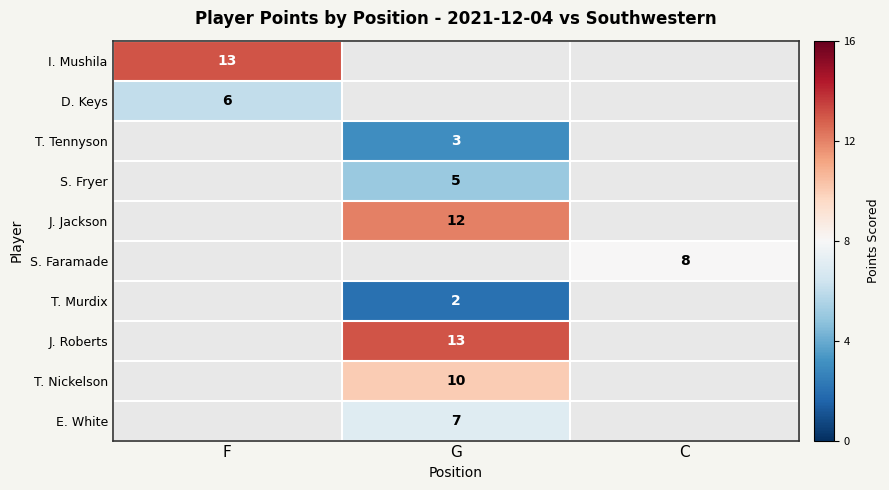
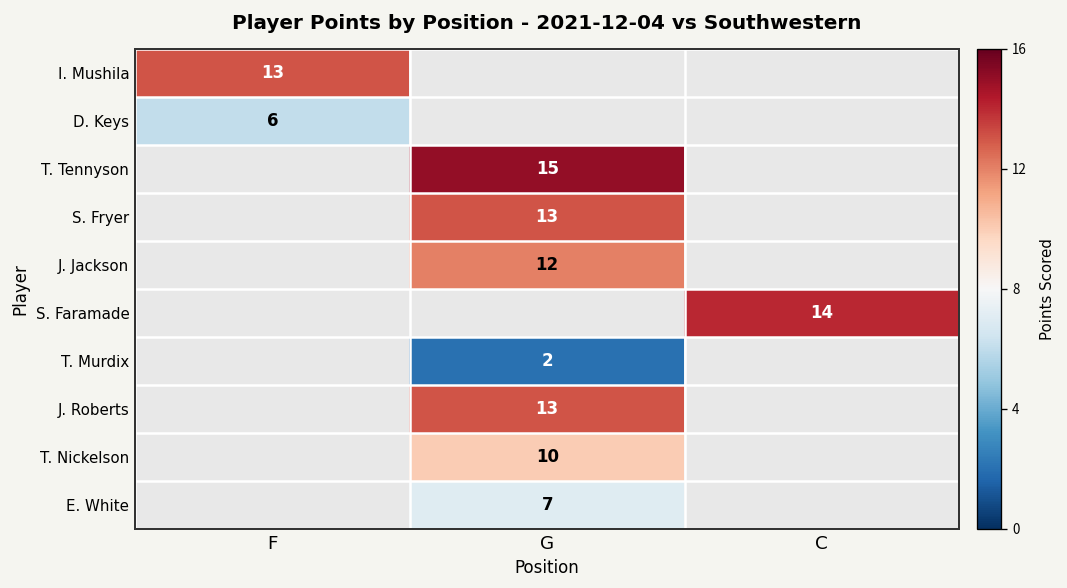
T. Tennyson, G: 3 -> 15
S. Fryer, G: 5 -> 13
S. Faramade, C: 8 -> 14
